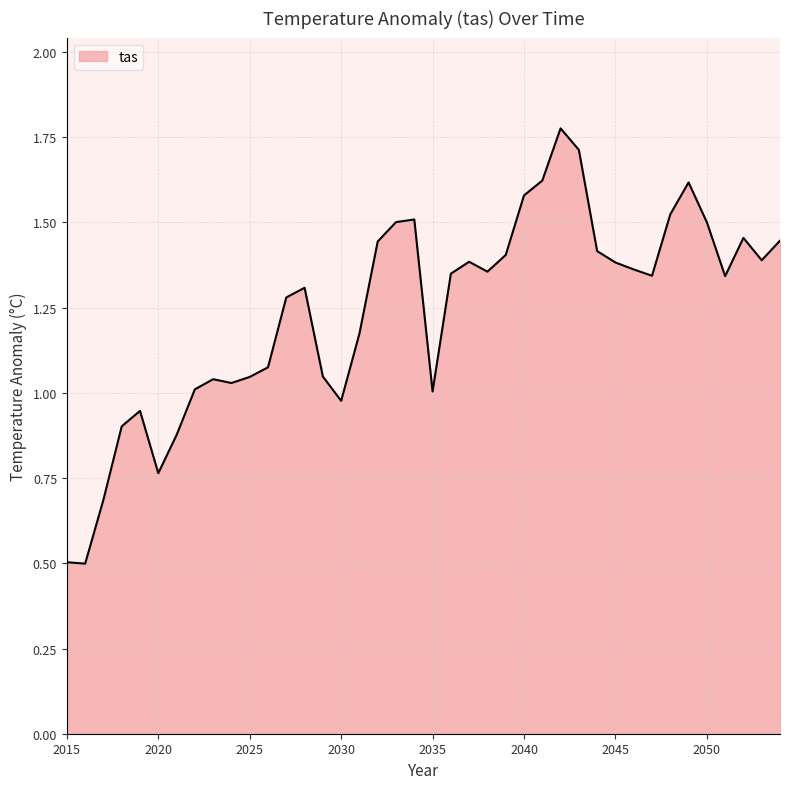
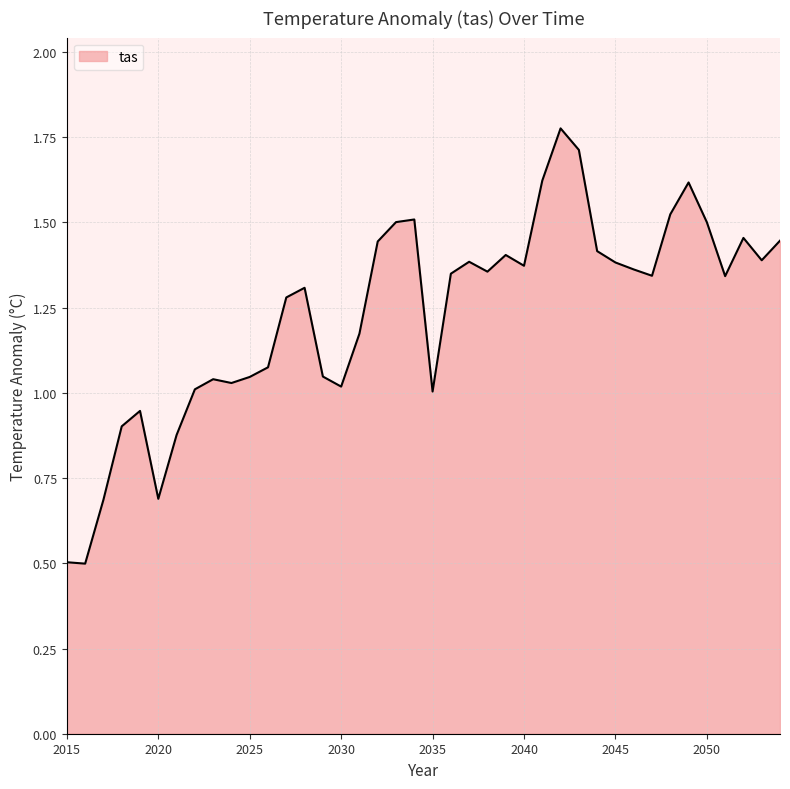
2020: 0.76 -> 0.69
2030: 0.98 -> 1.02
2040: 1.58 -> 1.37
